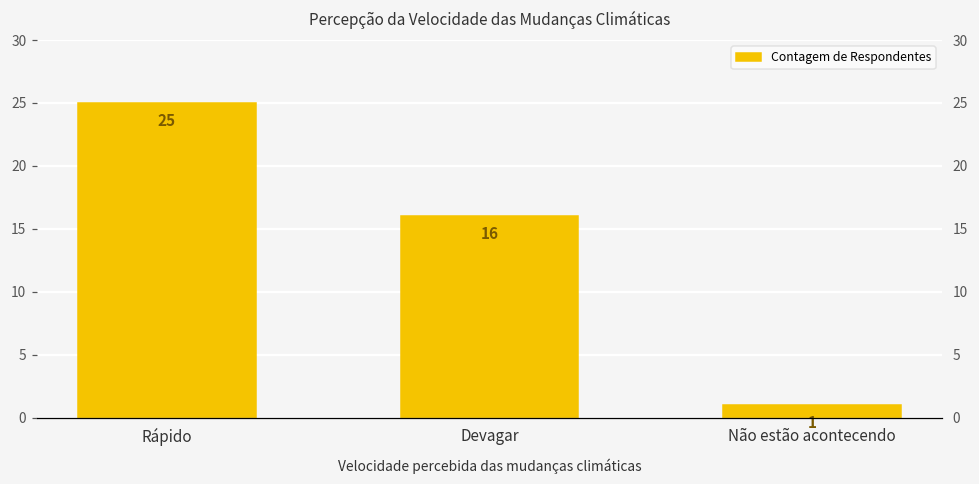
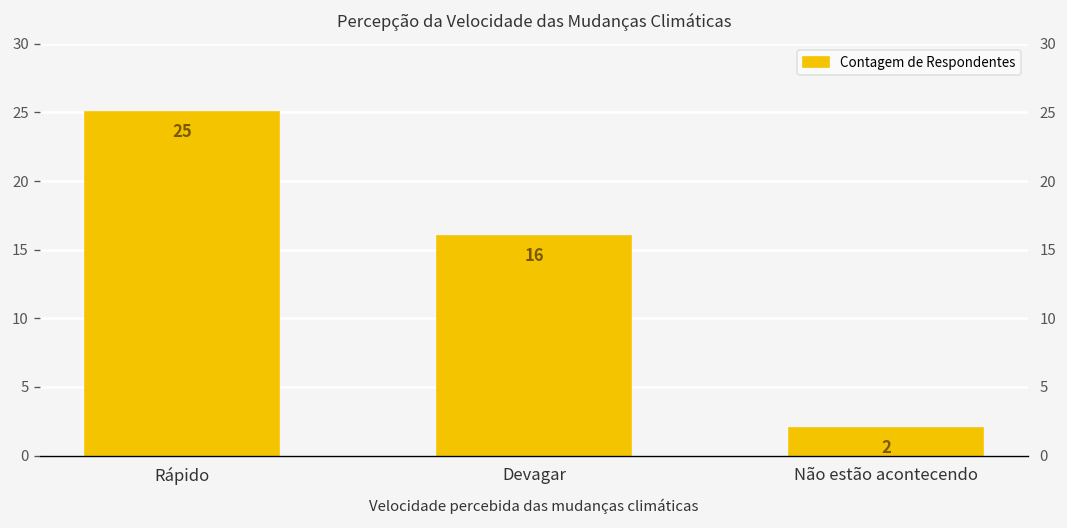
Não estão acontecendo: 1 -> 2
